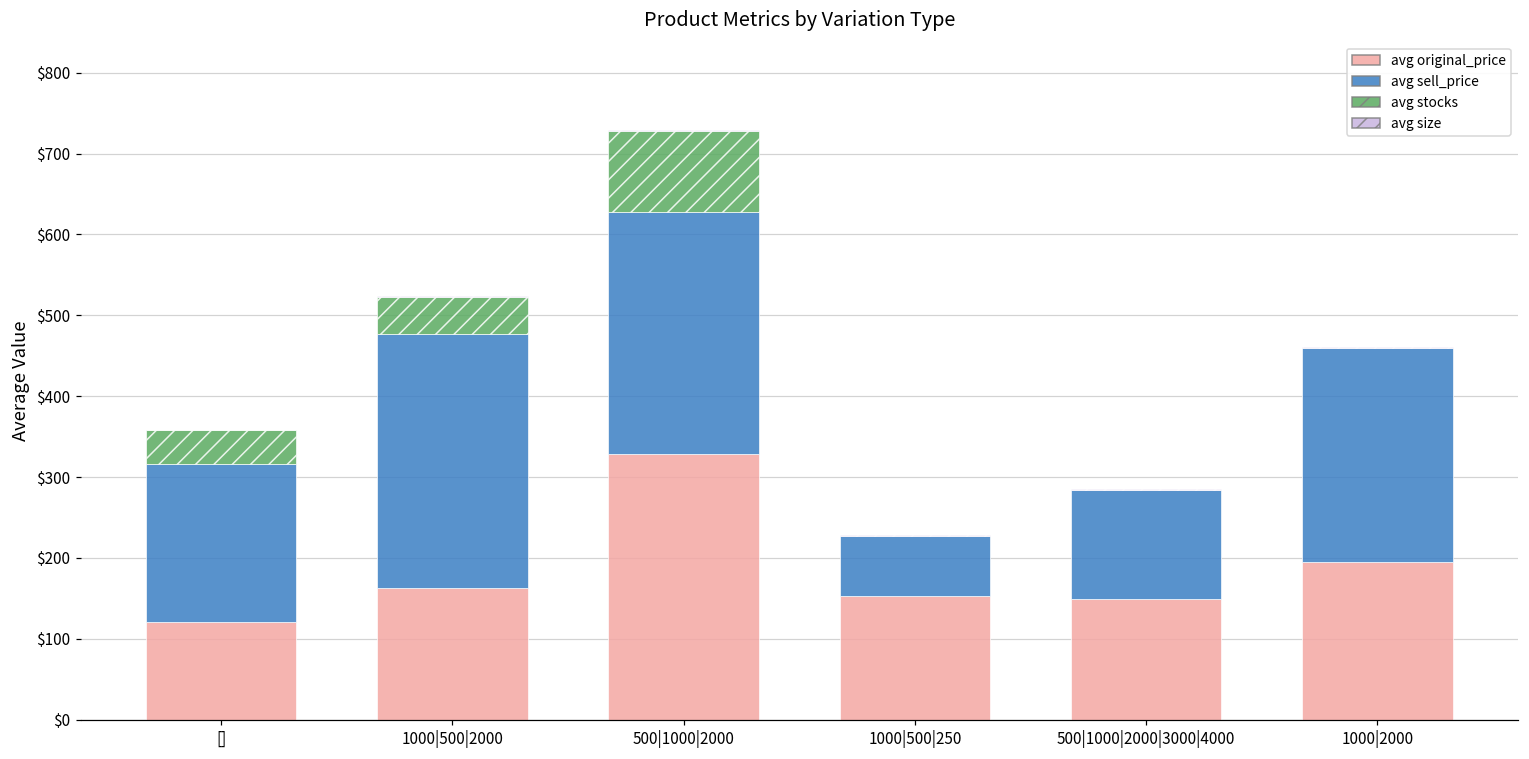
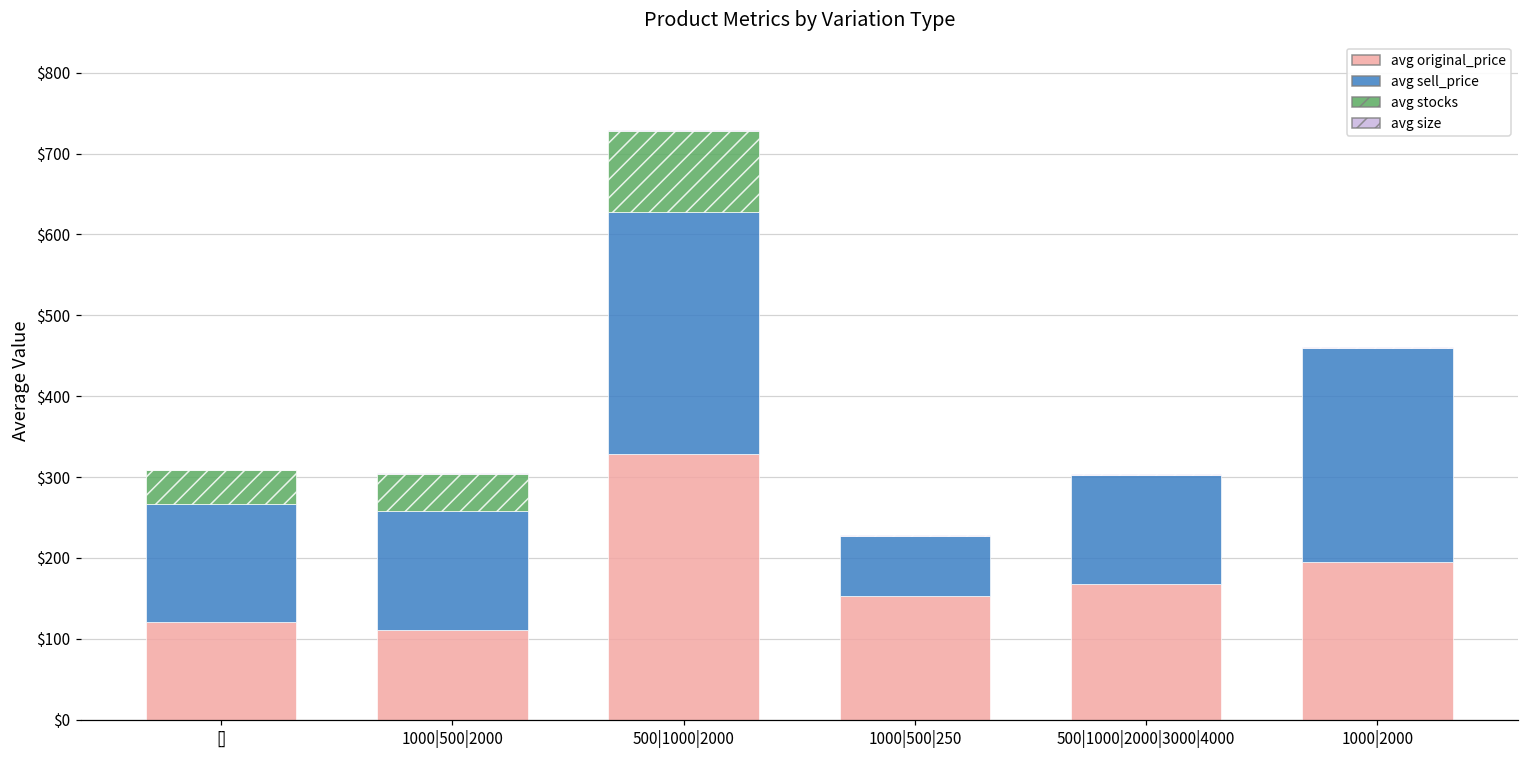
avg sell_price, []: $200 -> $150
avg original_price, 1000|500|2000: $160 -> $110
avg sell_price, 1000|500|2000: $310 -> $150
avg original_price, 500|1000|2000|3000|4000: $150 -> $170
